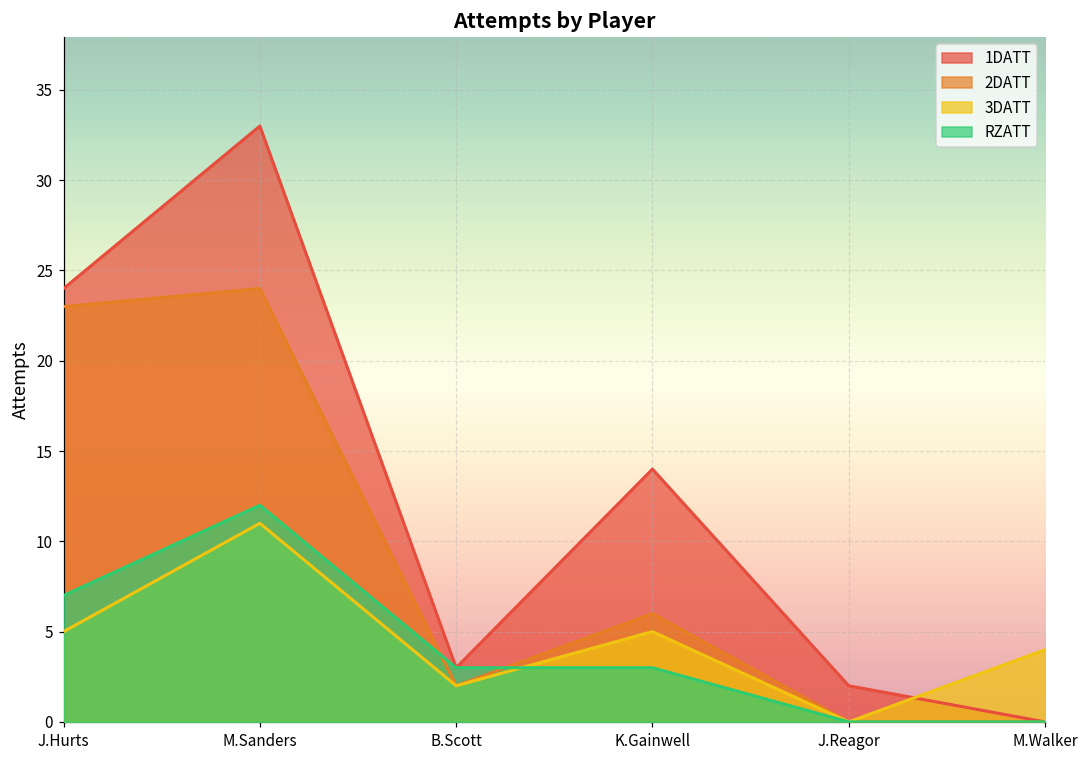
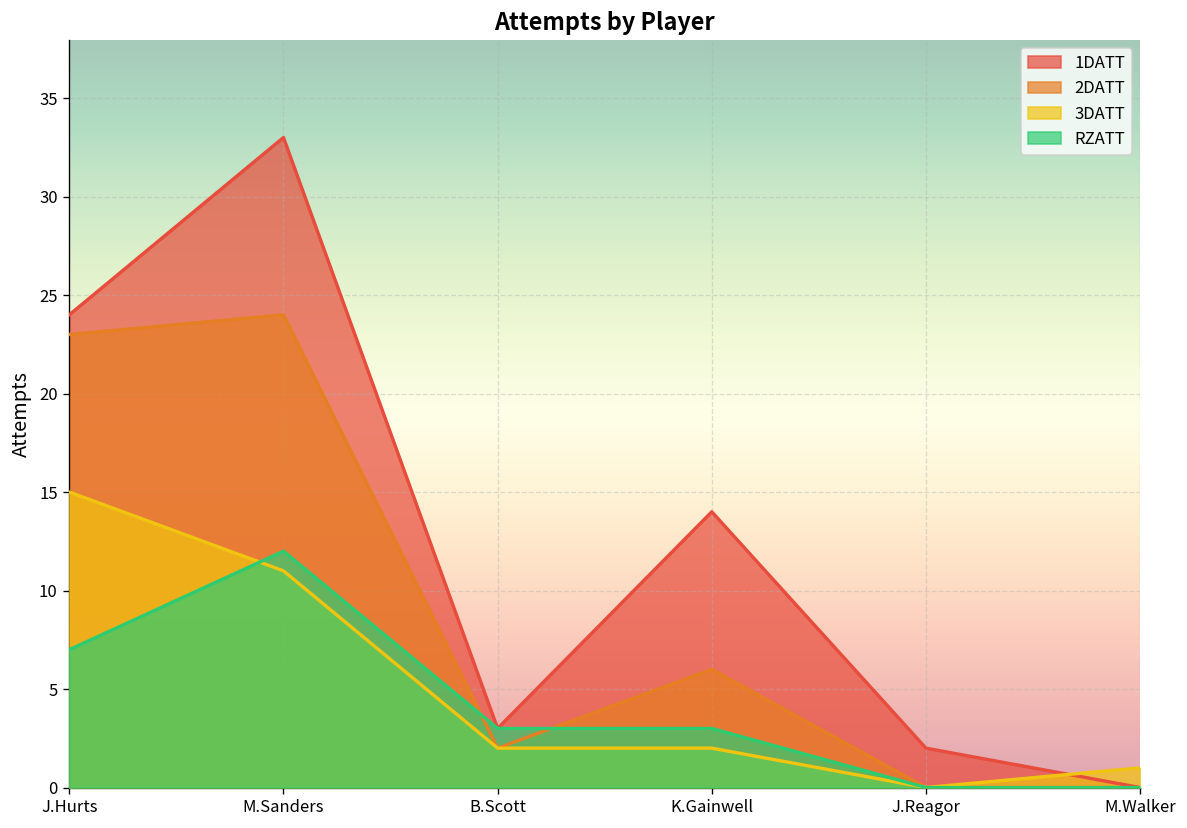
3DATT, J.Hurts: 5 -> 15
3DATT, K.Gainwell: 5 -> 2
3DATT, M.Walker: 4 -> 1
